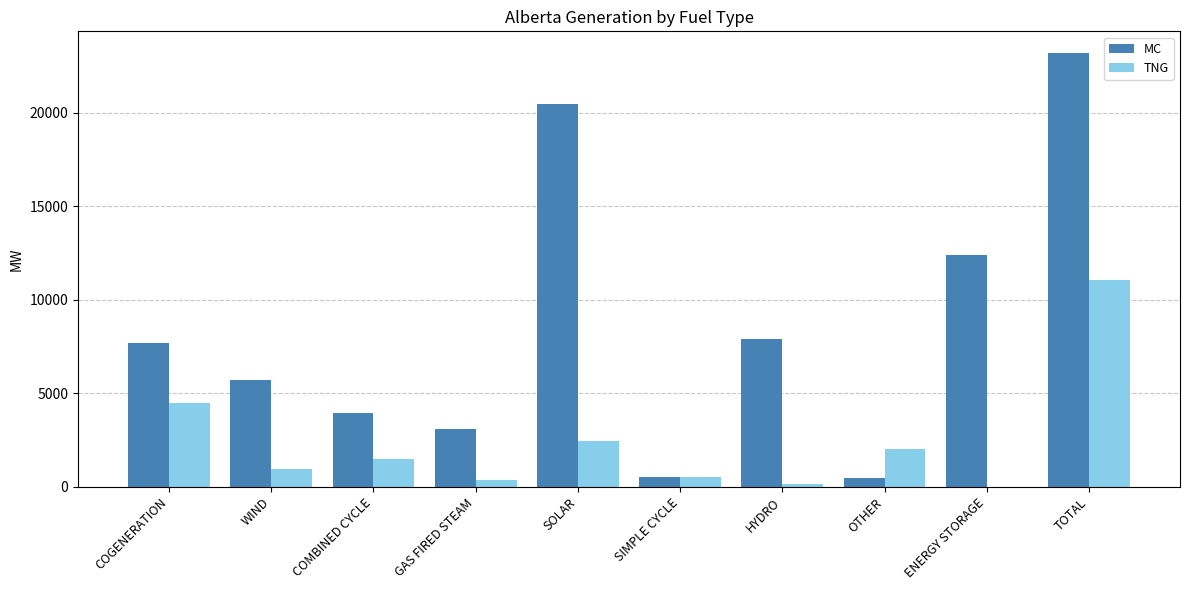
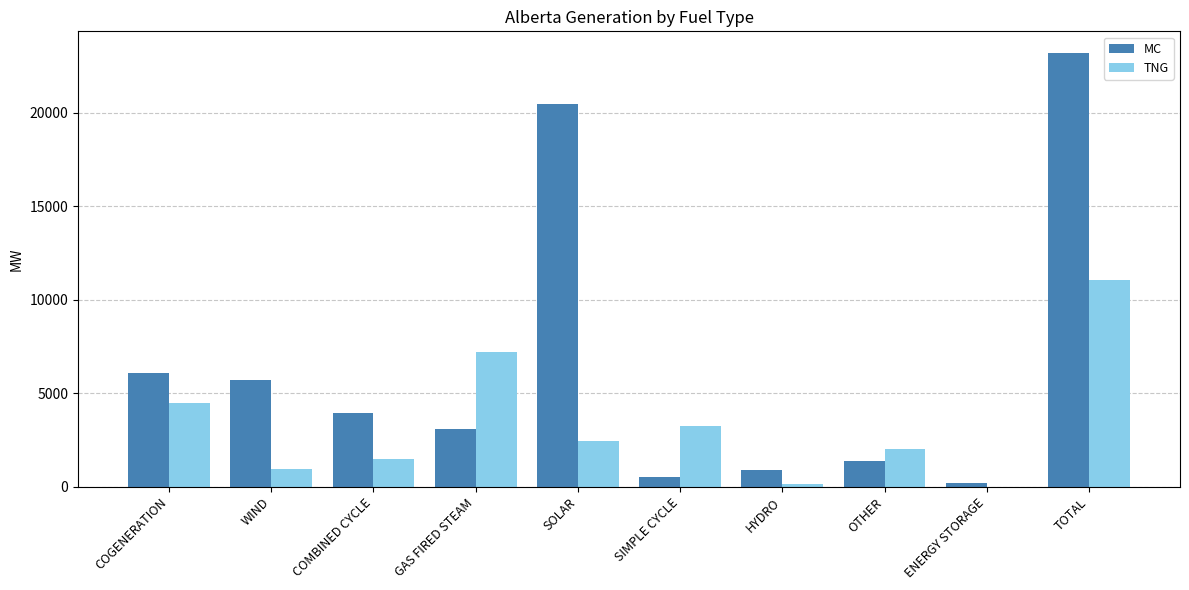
MC, COGENERATION: 7700 -> 6100
TNG, GAS FIRED STEAM: 300 -> 7200
TNG, SIMPLE CYCLE: 500 -> 3200
MC, HYDRO: 7900 -> 900
MC, OTHER: 500 -> 1300
MC, ENERGY STORAGE: 12400 -> 200
